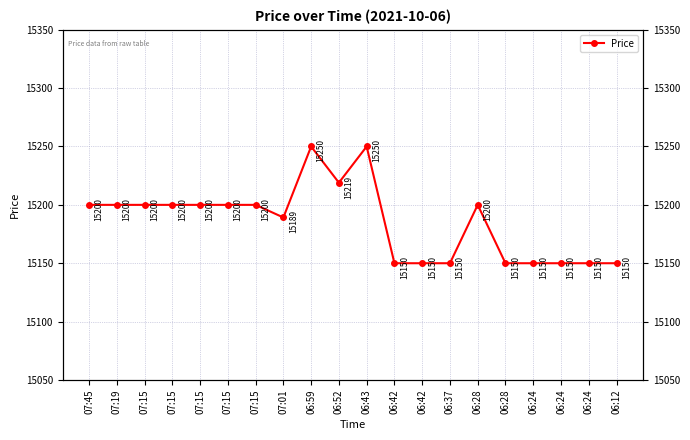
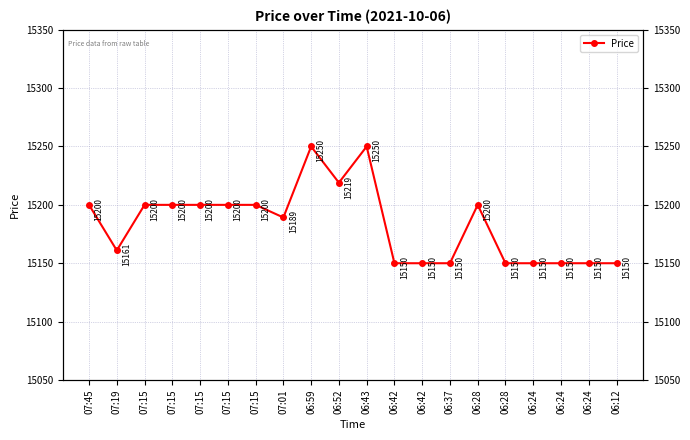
07:19: 15200 -> 15161
